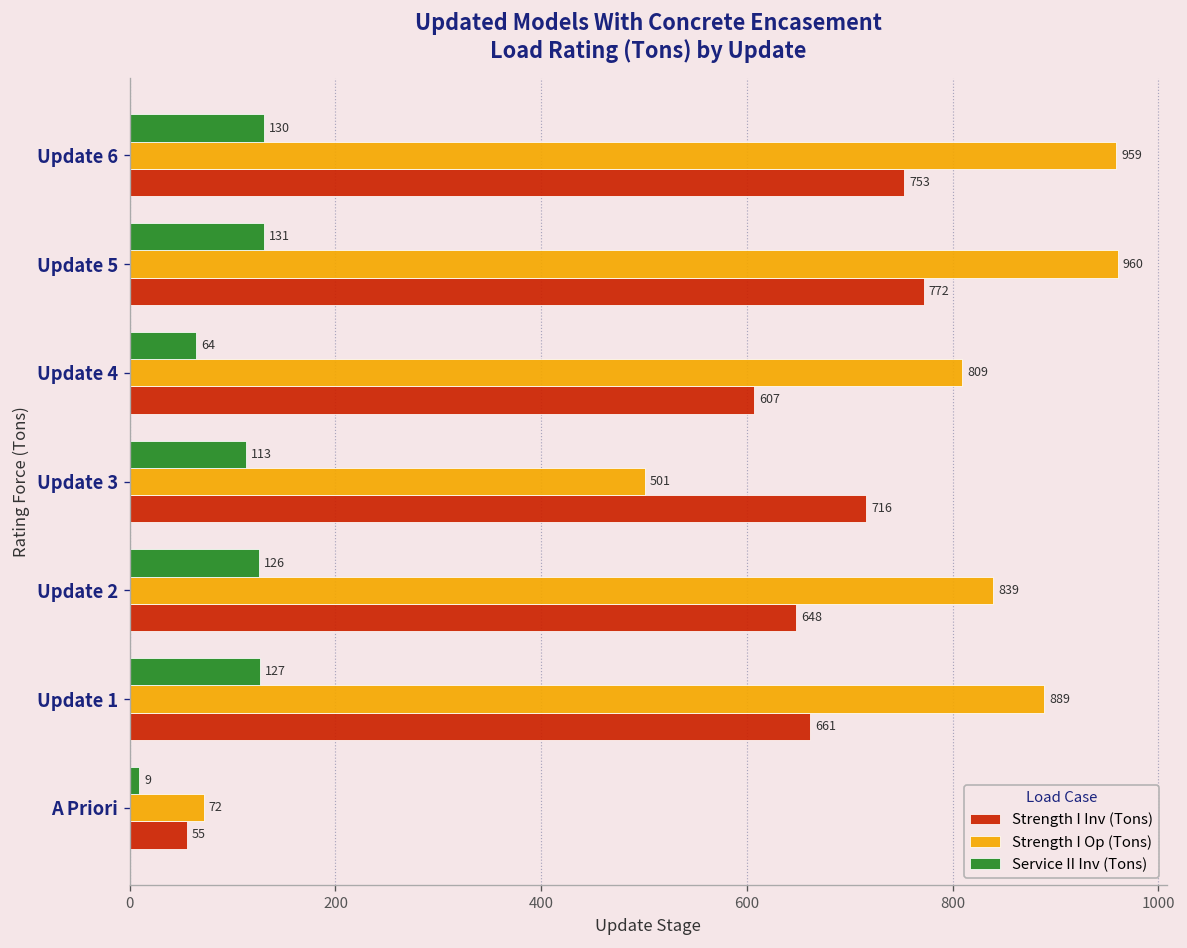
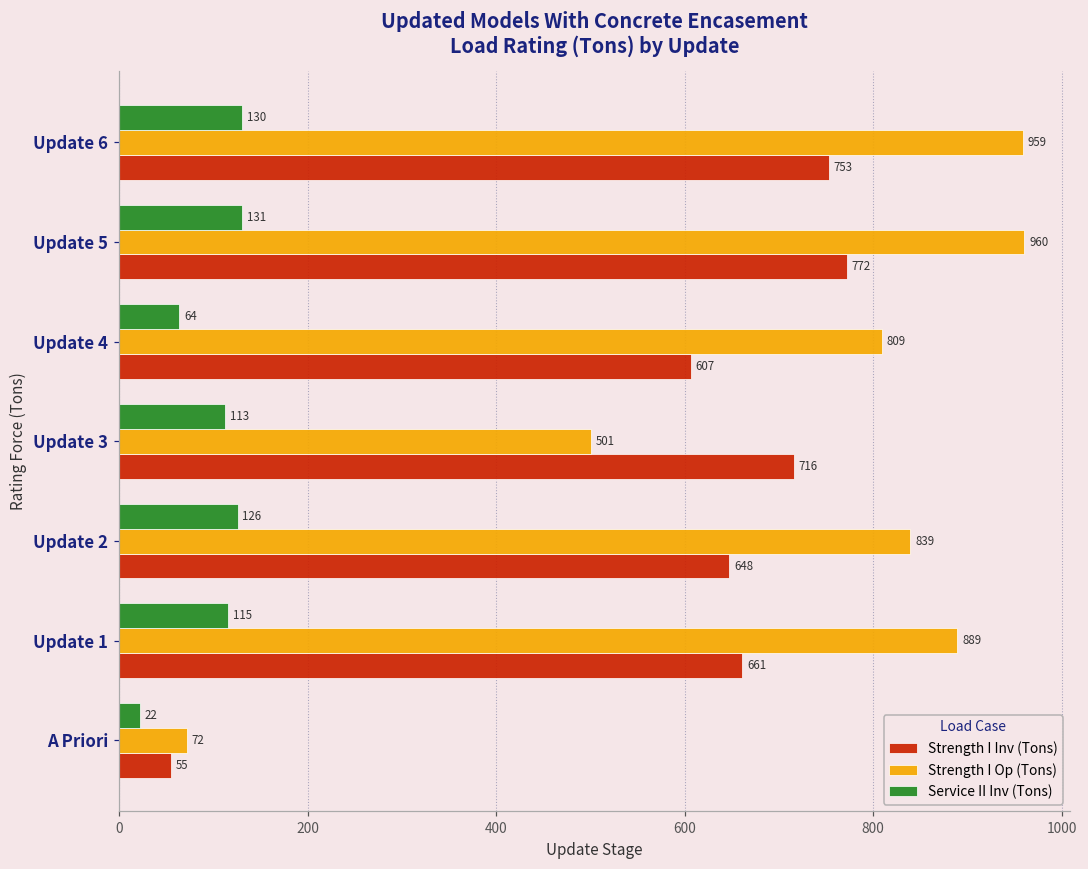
Service II Inv (Tons), Update 1: 127 -> 115
Service II Inv (Tons), A Priori: 9 -> 22
